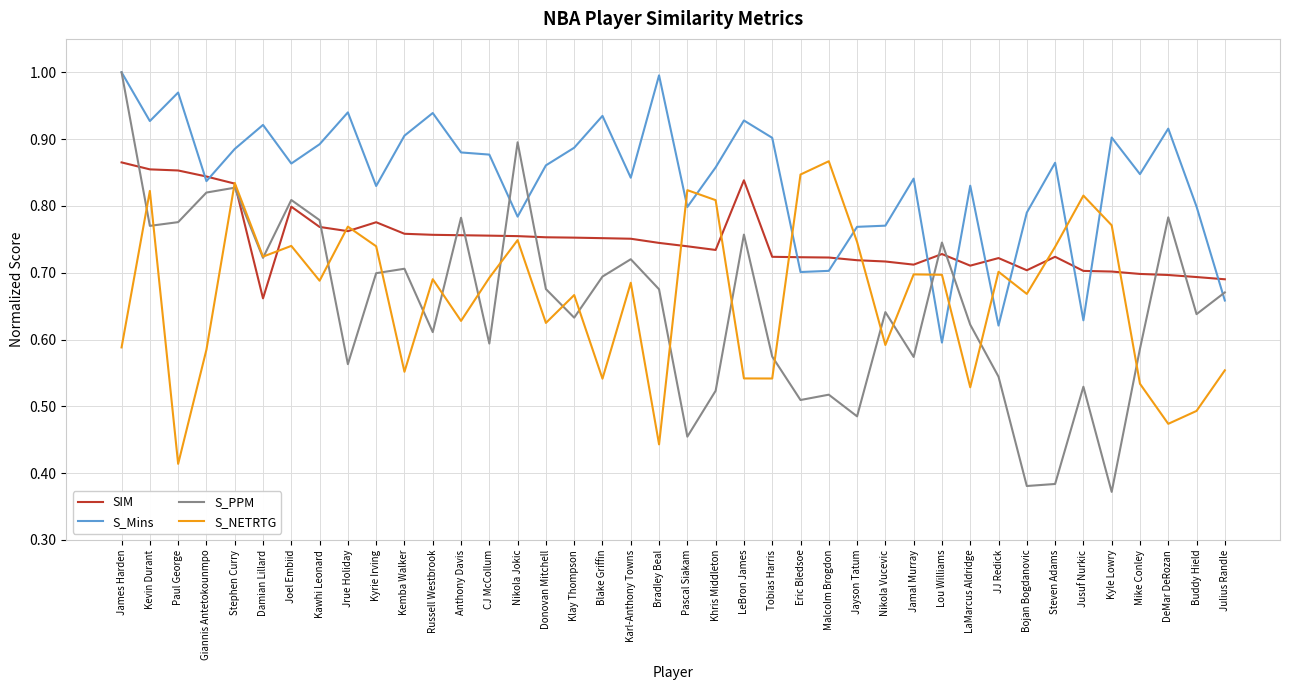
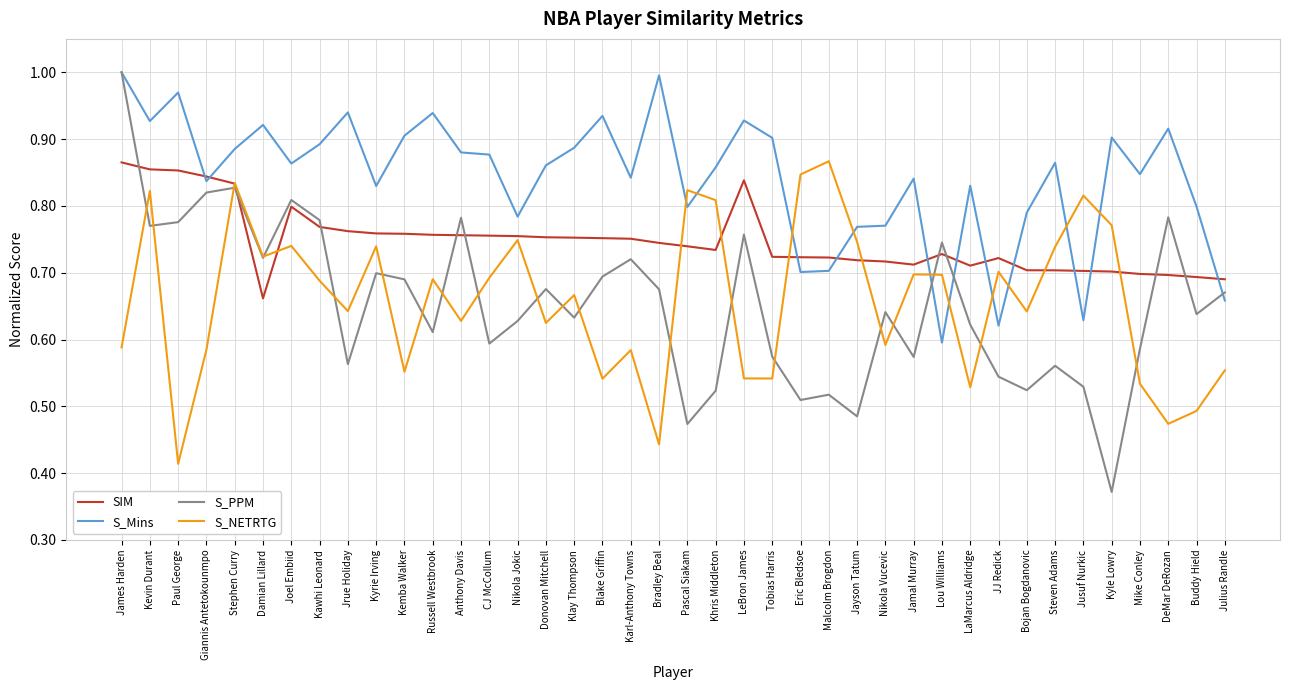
S_NETRTG, Jrue Holiday: 0.77 -> 0.64
SIM, Kyrie Irving: 0.78 -> 0.76
S_PPM, Kemba Walker: 0.71 -> 0.69
S_PPM, Nikola Jokic: 0.90 -> 0.63
S_NETRTG, Karl-Anthony Towns: 0.68 -> 0.58
S_PPM, Pascal Siakam: 0.45 -> 0.47
S_PPM, Bojan Bogdanovic: 0.38 -> 0.52
S_NETRTG, Bojan Bogdanovic: 0.67 -> 0.64
SIM, Steven Adams: 0.72 -> 0.70
S_PPM, Steven Adams: 0.38 -> 0.56
